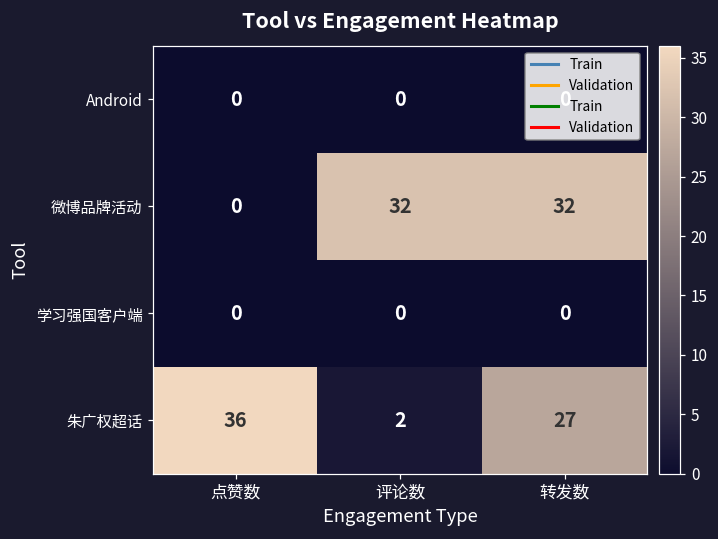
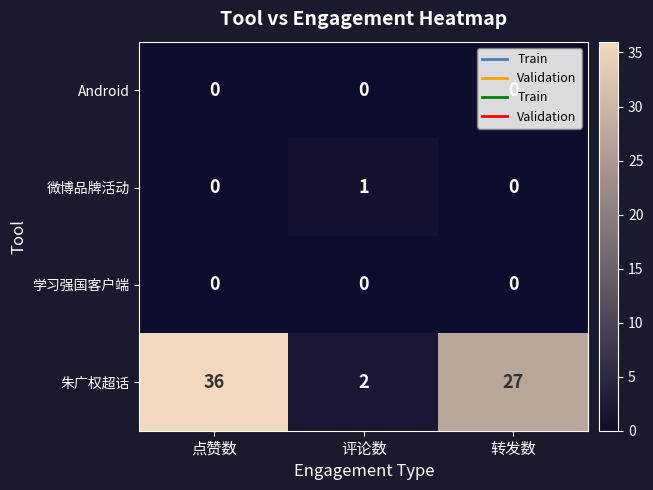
微博品牌活动, 评论数: 32 -> 1
微博品牌活动, 转发数: 32 -> 0
